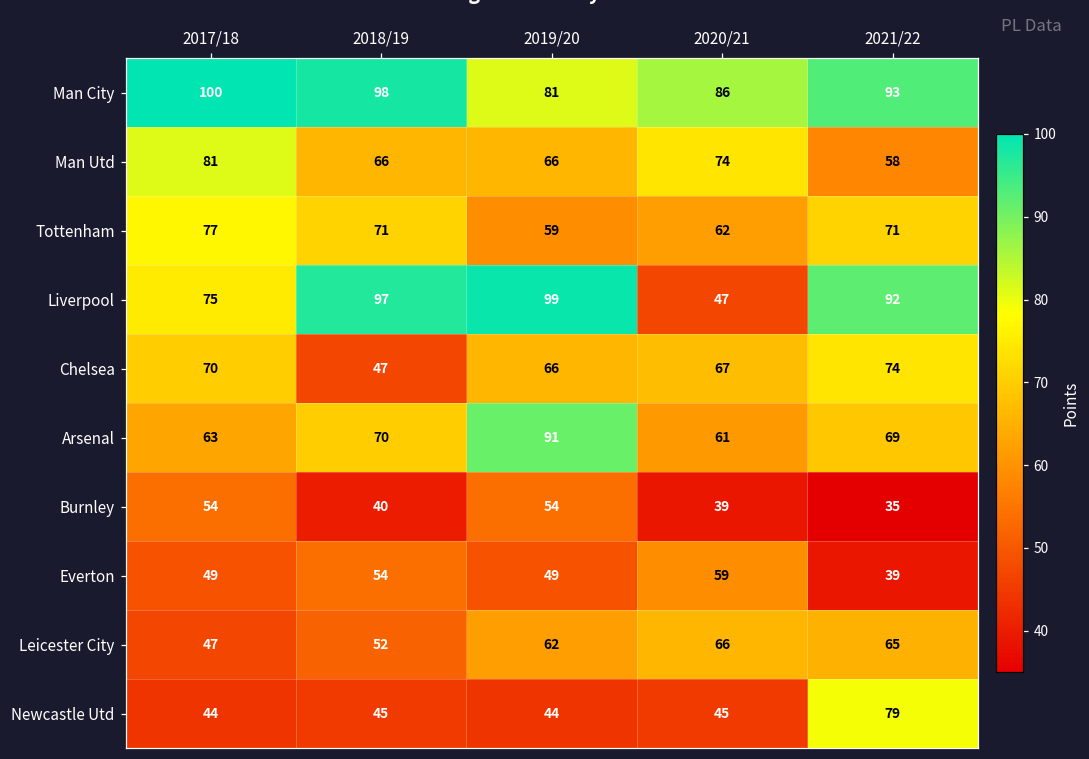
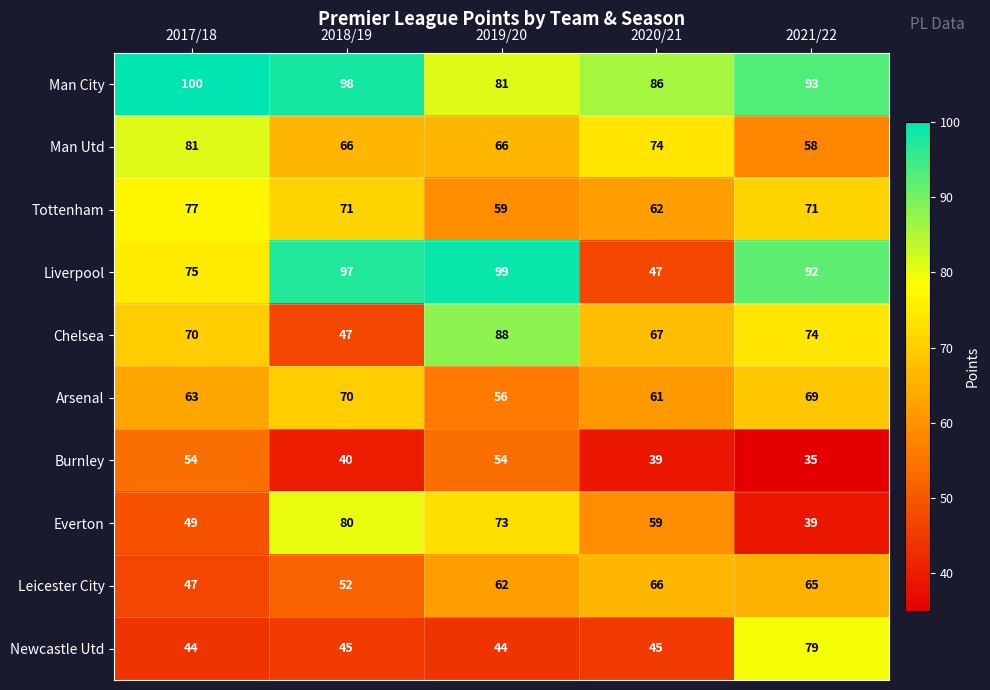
Chelsea, 2019/20: 66 -> 88
Arsenal, 2019/20: 91 -> 56
Everton, 2018/19: 54 -> 80
Everton, 2019/20: 49 -> 73
